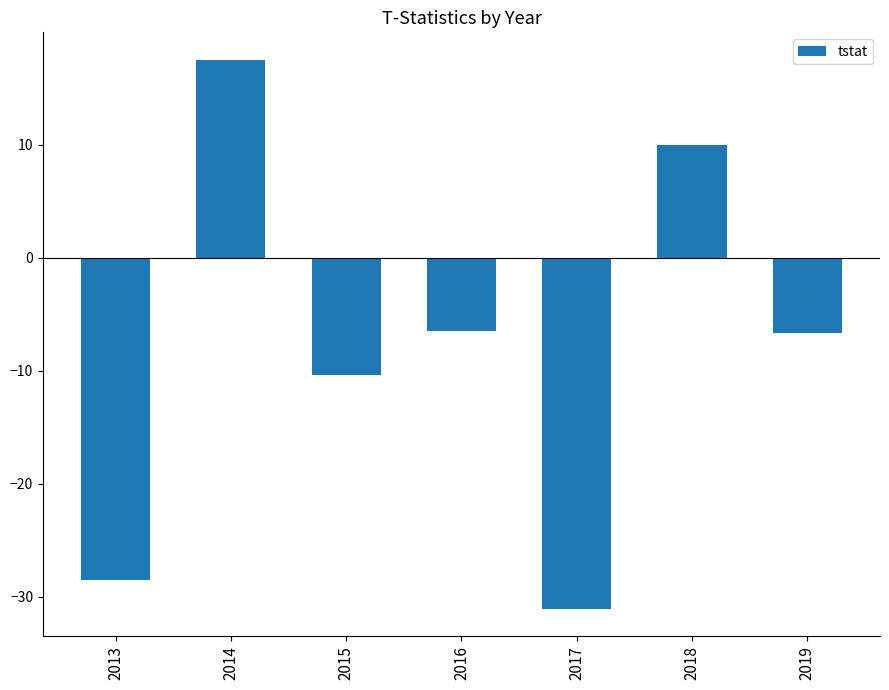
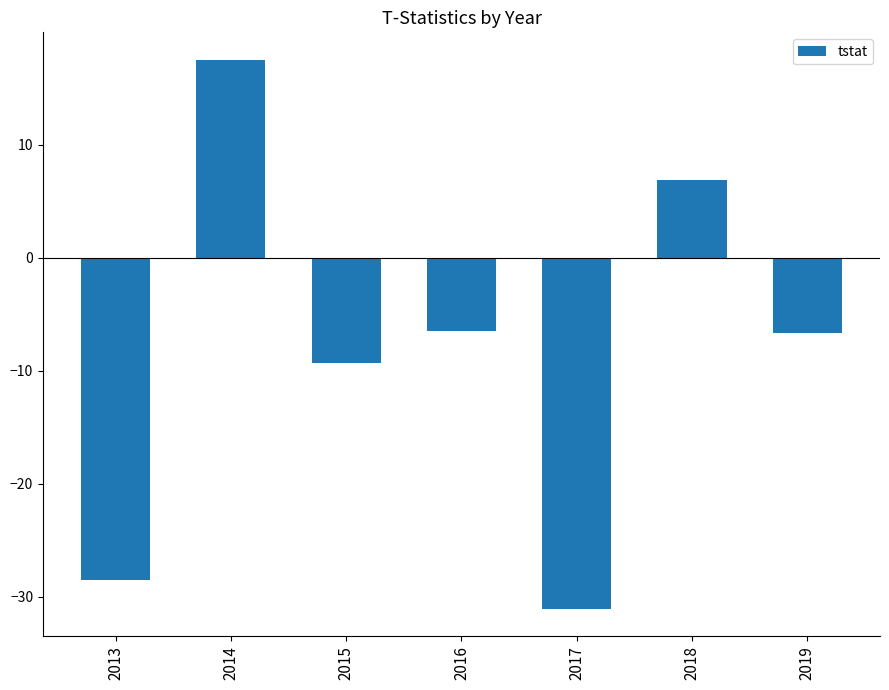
2015: -10.4 -> -9.3
2018: 9.9 -> 6.8
